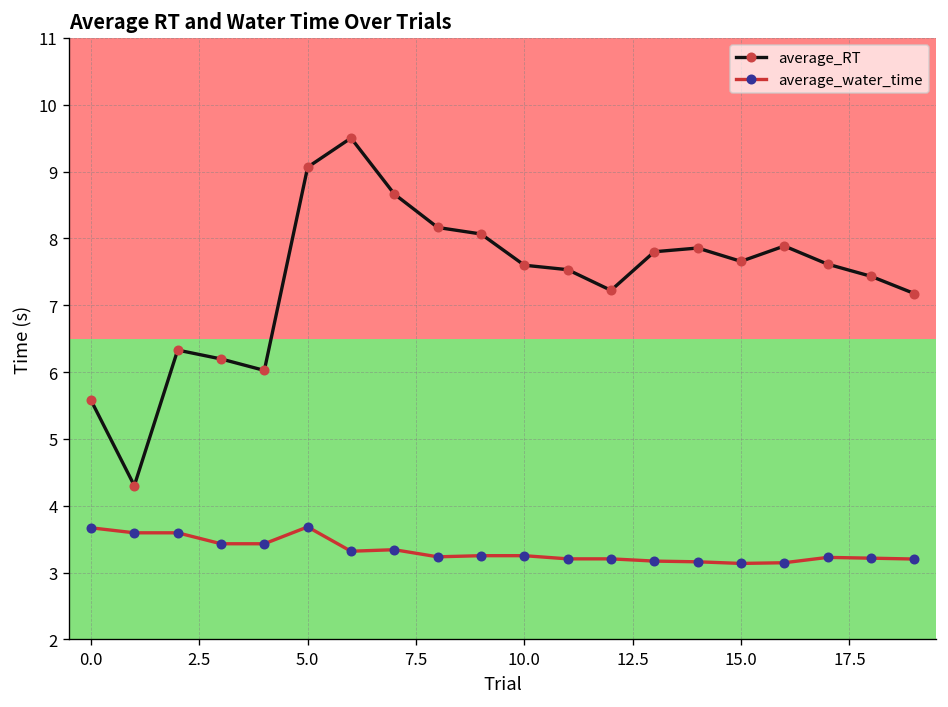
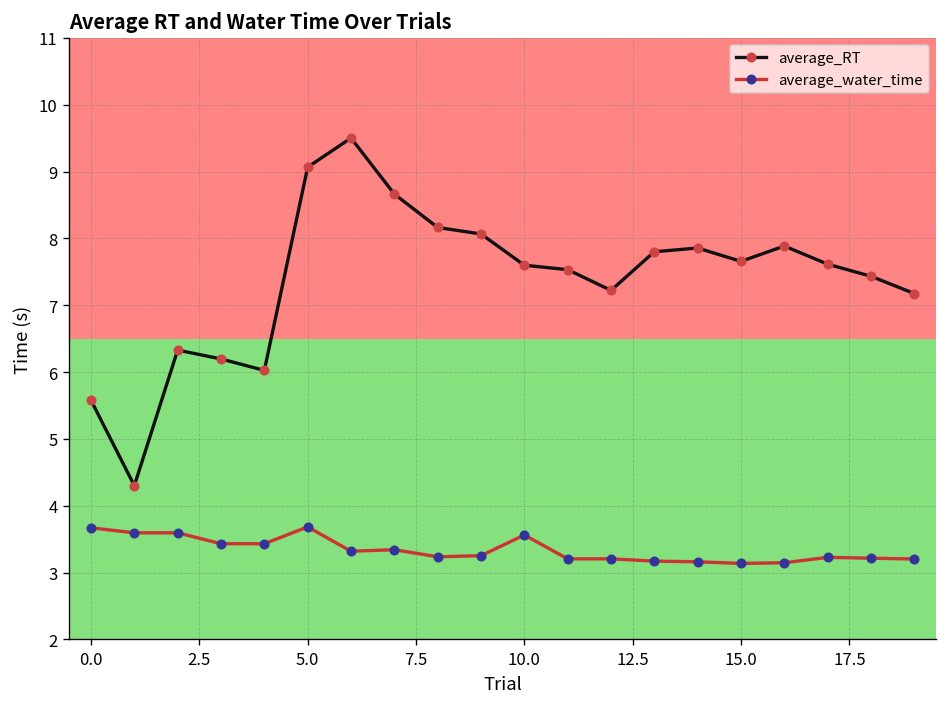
average_water_time, 10.0: 3.3 -> 3.6
